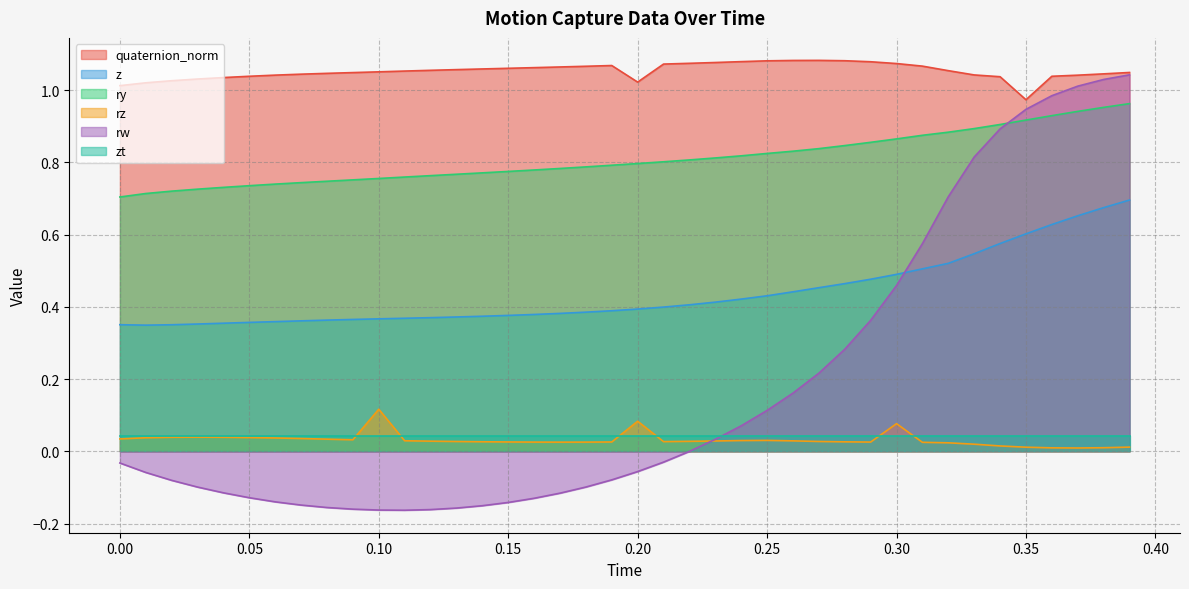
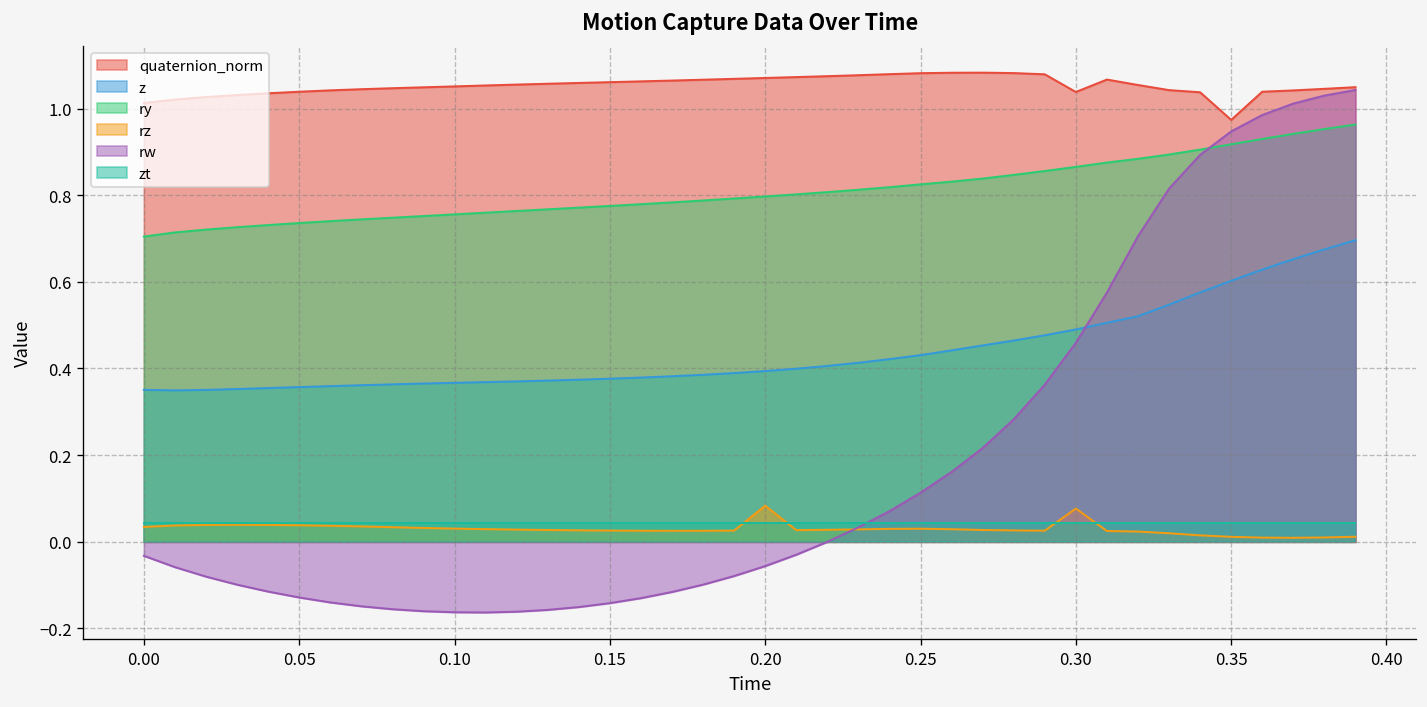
rz, 0.10: 0.12 -> 0.03
quaternion_norm, 0.20: 1.02 -> 1.07
quaternion_norm, 0.30: 1.07 -> 1.04
